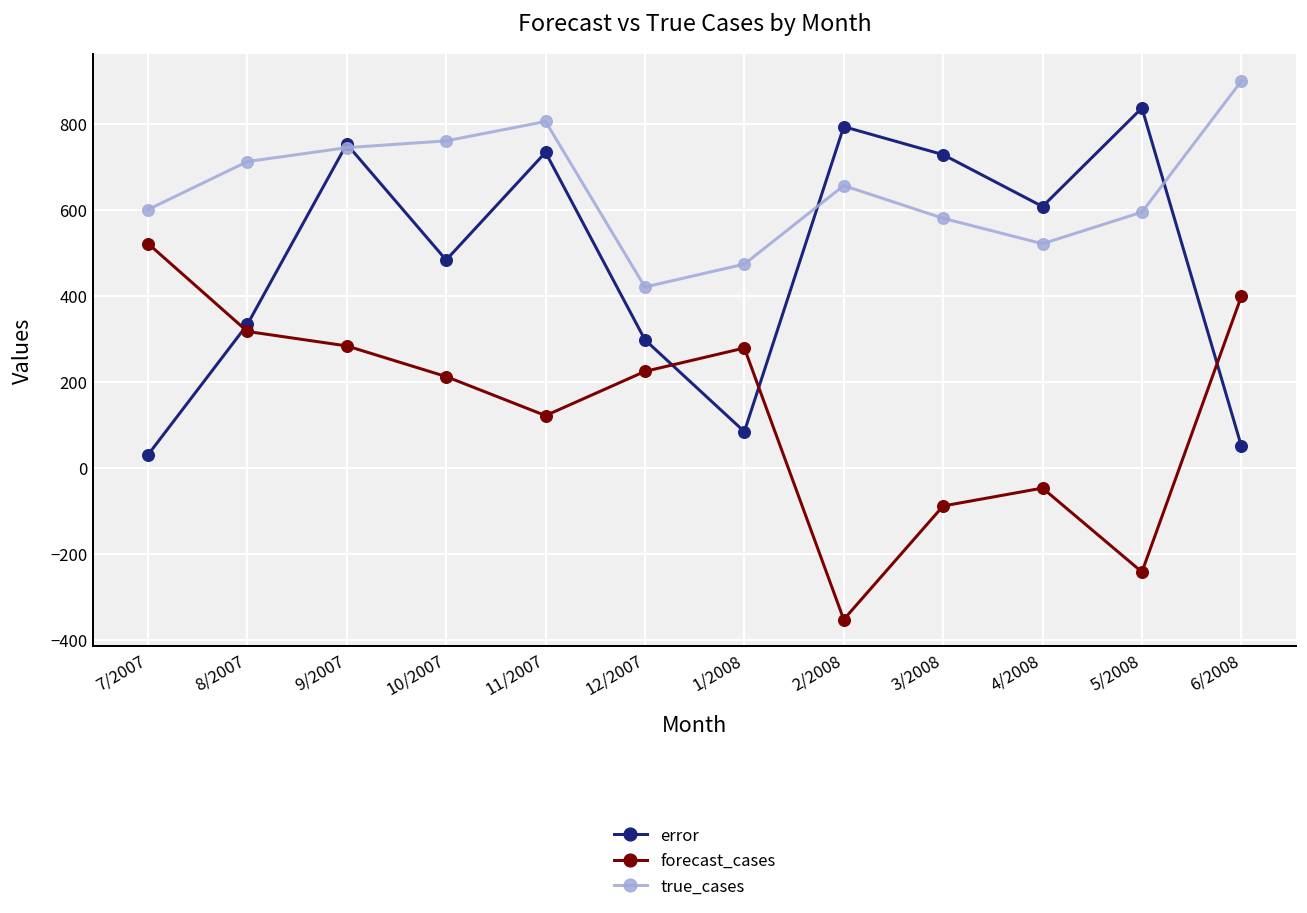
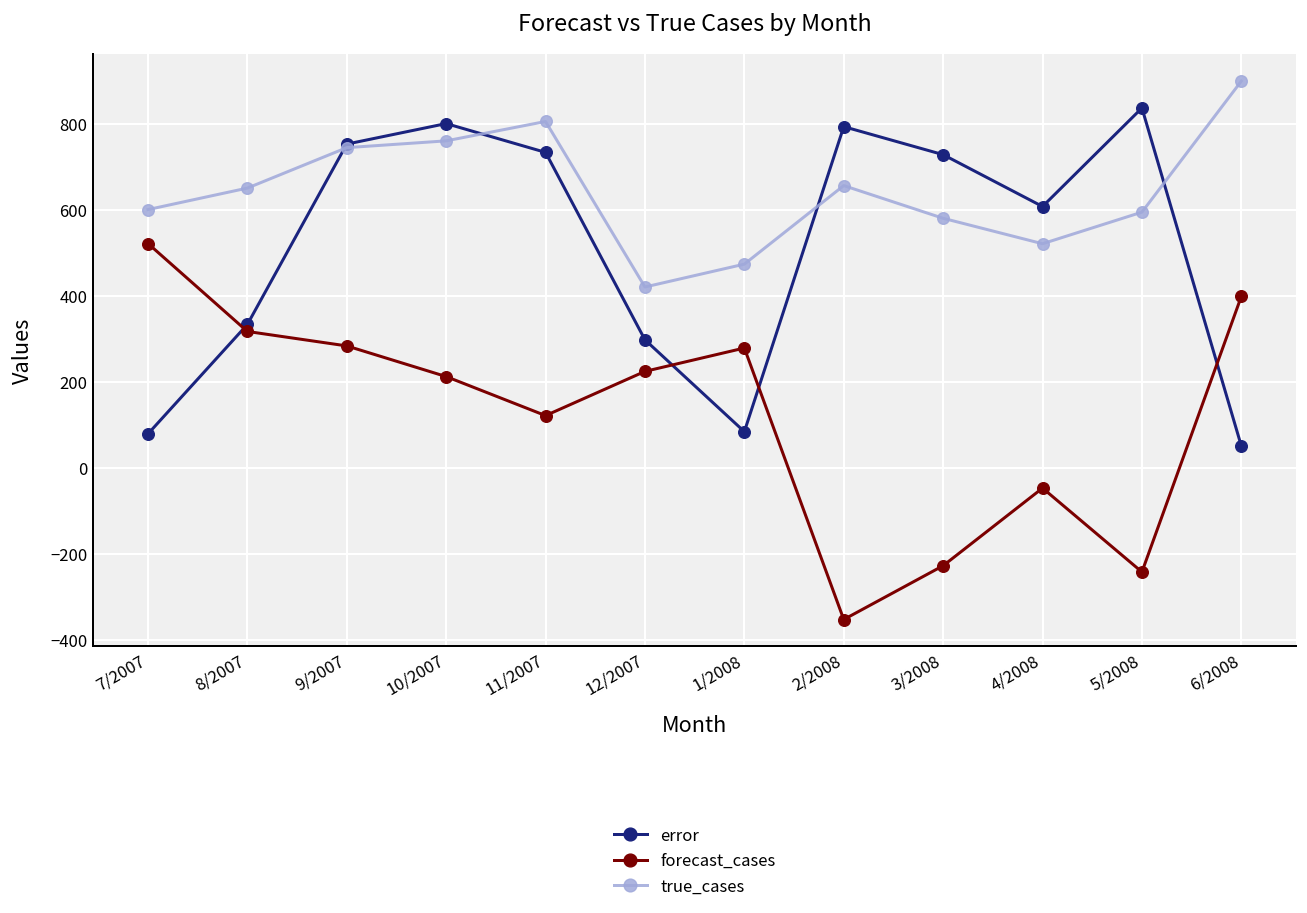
error, 7/2007: 30 -> 80
true_cases, 8/2007: 710 -> 650
error, 10/2007: 480 -> 800
forecast_cases, 3/2008: -90 -> -230
